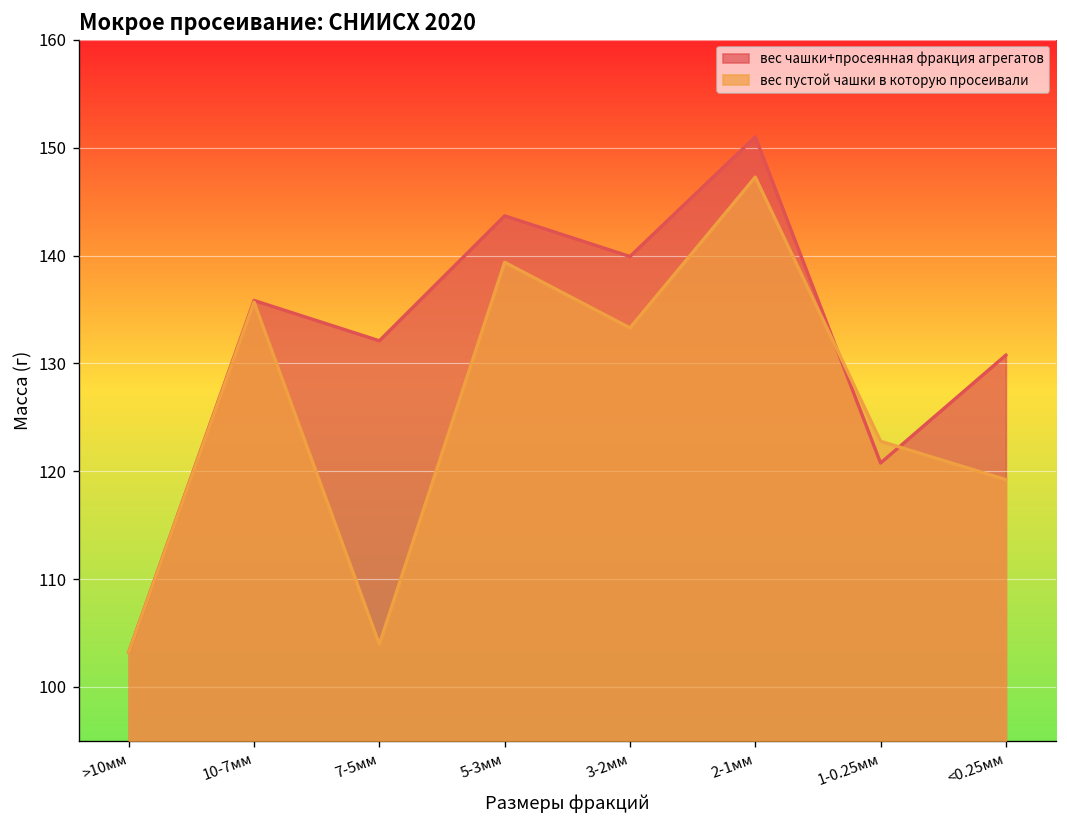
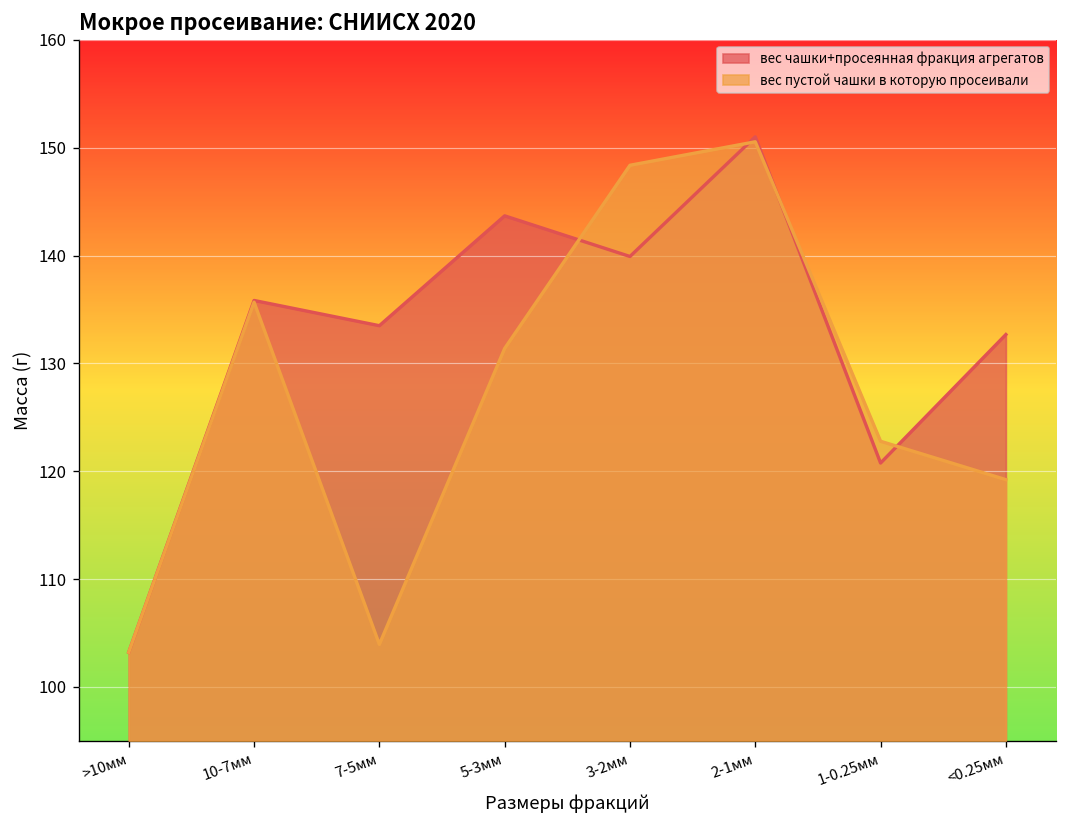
вес чашки+просеянная фракция агрегатов, 7-5мм: 132 -> 134
вес пустой чашки в которую просеивали, 5-3мм: 139 -> 131
вес пустой чашки в которую просеивали, 3-2мм: 133 -> 148
вес пустой чашки в которую просеивали, 2-1мм: 147 -> 151
вес чашки+просеянная фракция агрегатов, <0.25мм: 131 -> 133
